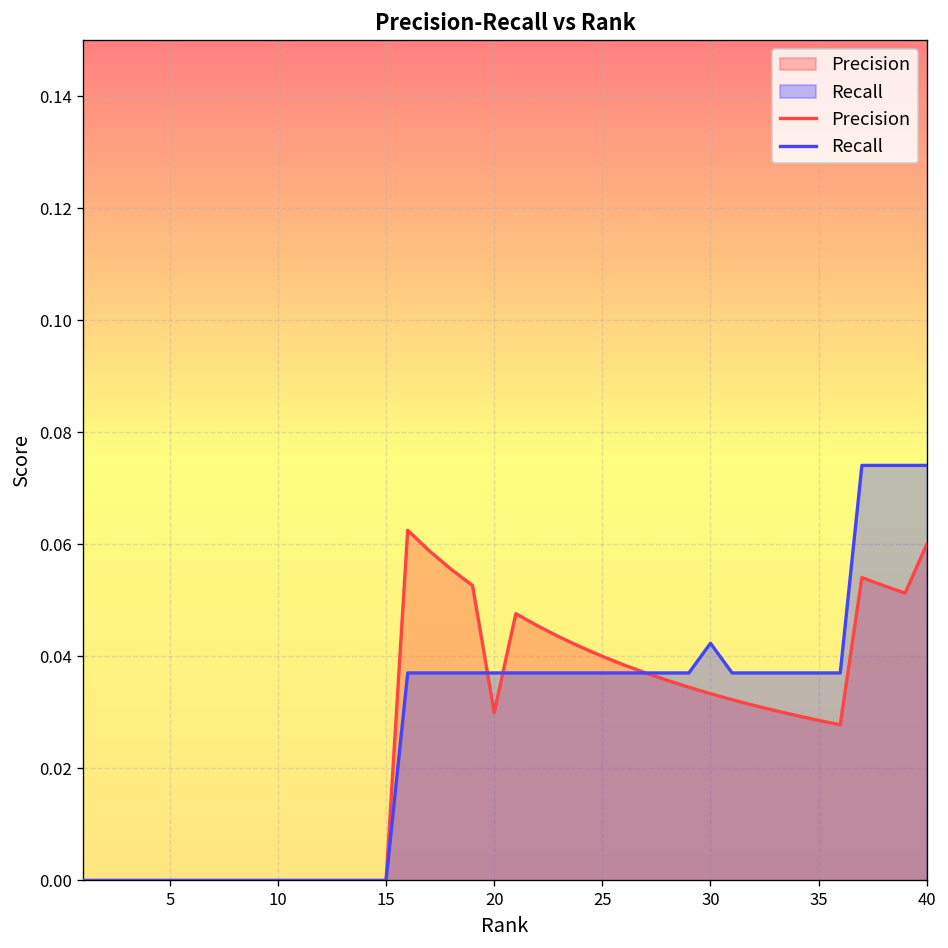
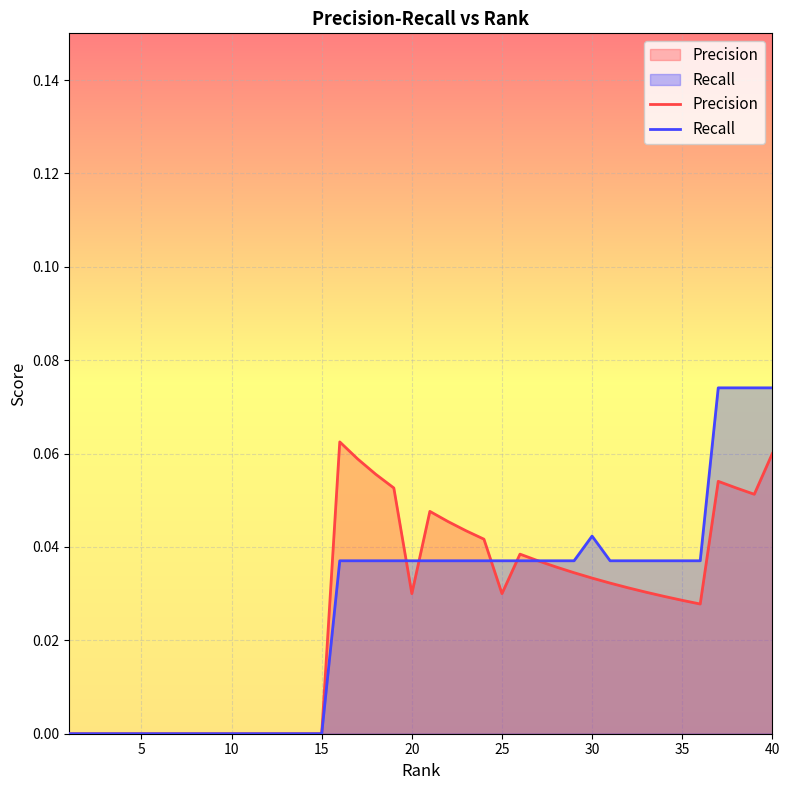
Precision, 25: 0.04 -> 0.03
